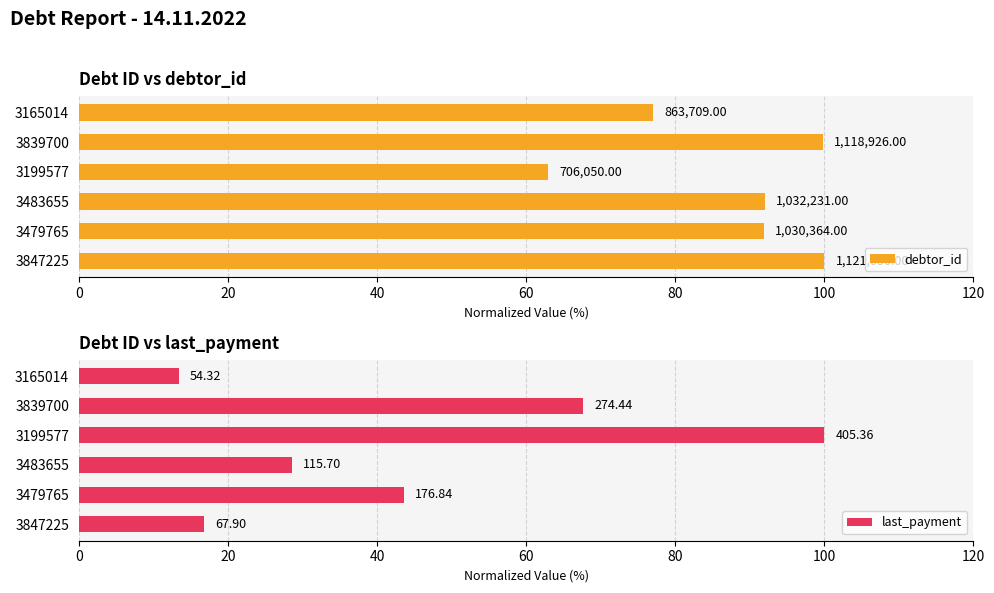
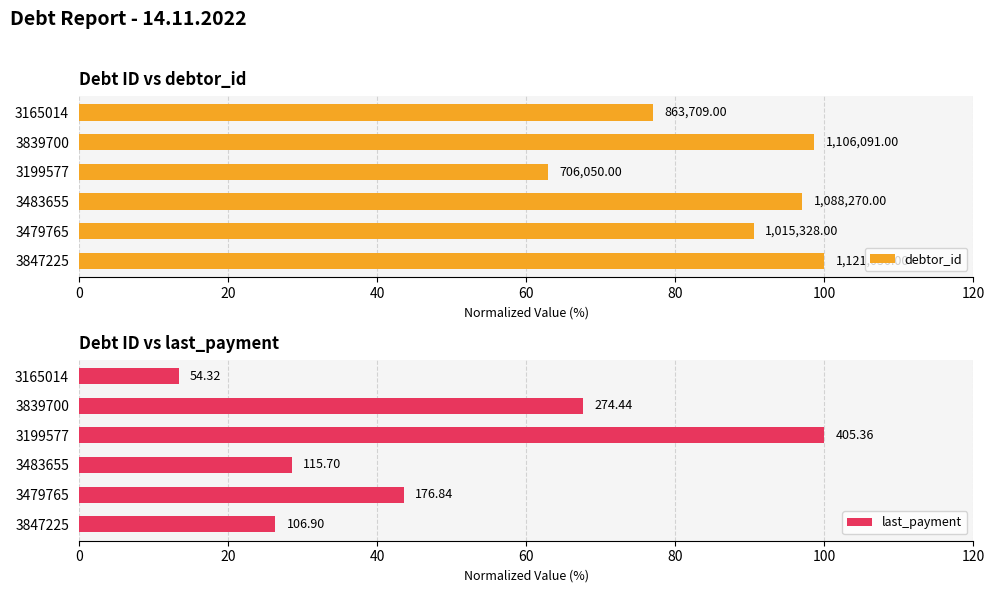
Debt ID vs debtor_id, 3839700: 1,118,926.00 -> 1,106,091.00
Debt ID vs debtor_id, 3483655: 1,032,231.00 -> 1,088,270.00
Debt ID vs debtor_id, 3479765: 1,030,364.00 -> 1,015,328.00
Debt ID vs last_payment, 3847225: 67.90 -> 106.90
